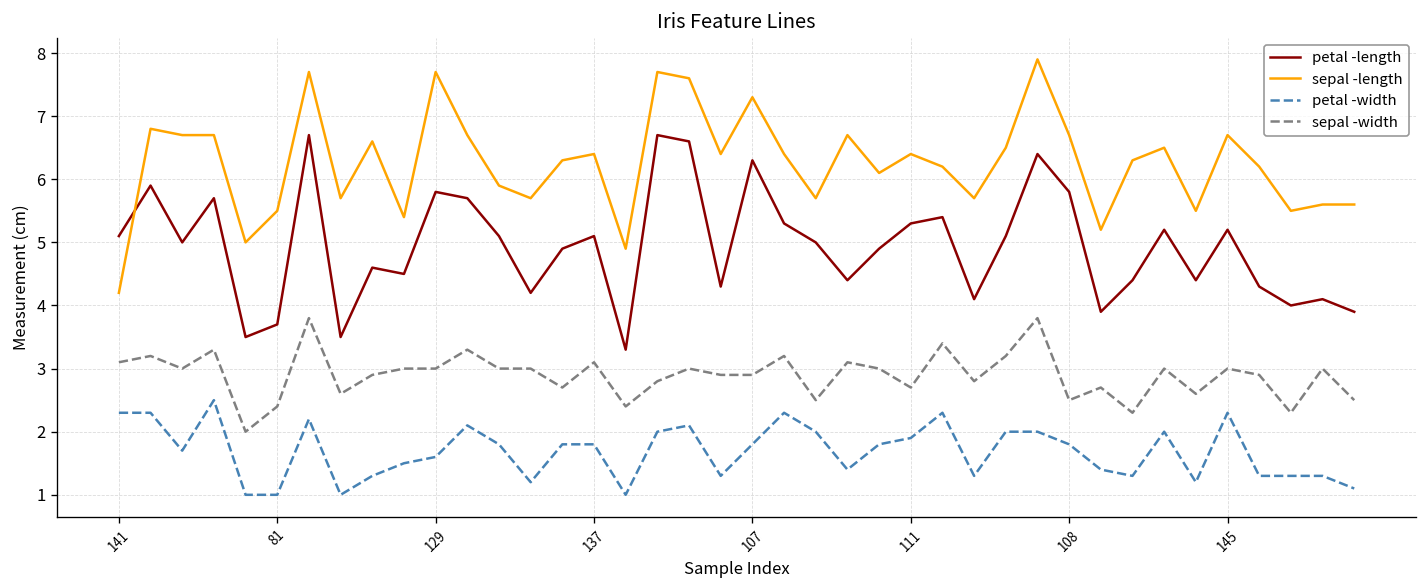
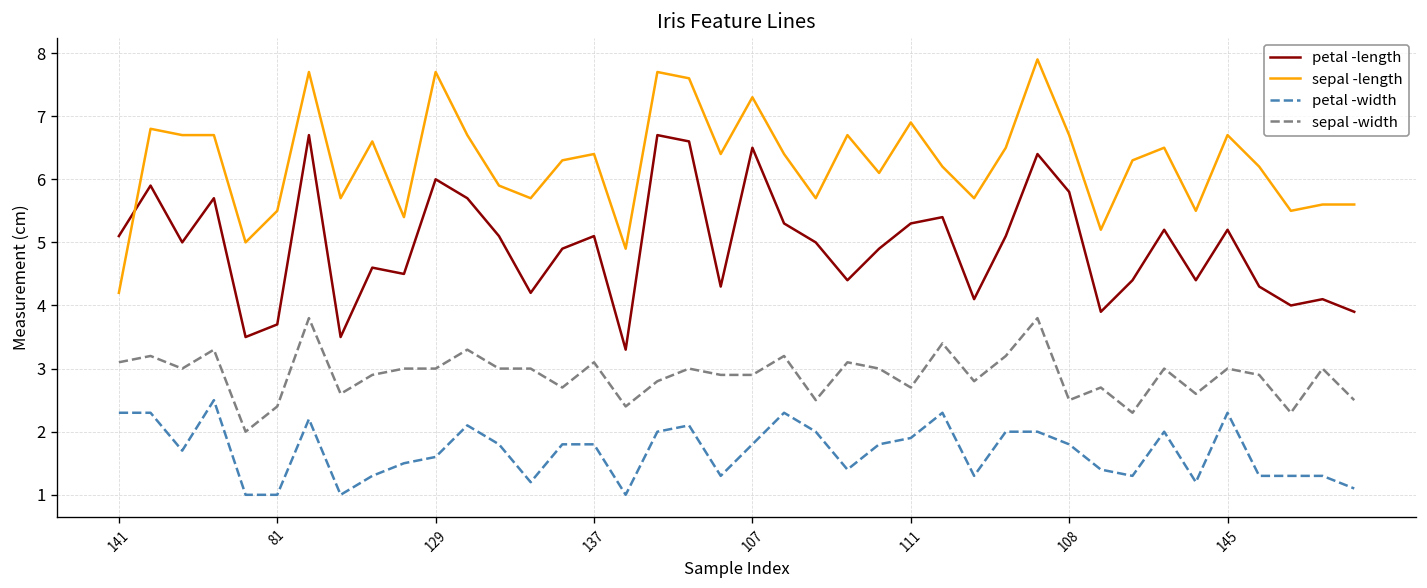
petal -length, 129: 5.8 -> 6.0
petal -length, 107: 6.3 -> 6.5
sepal -length, 111: 6.4 -> 6.9
